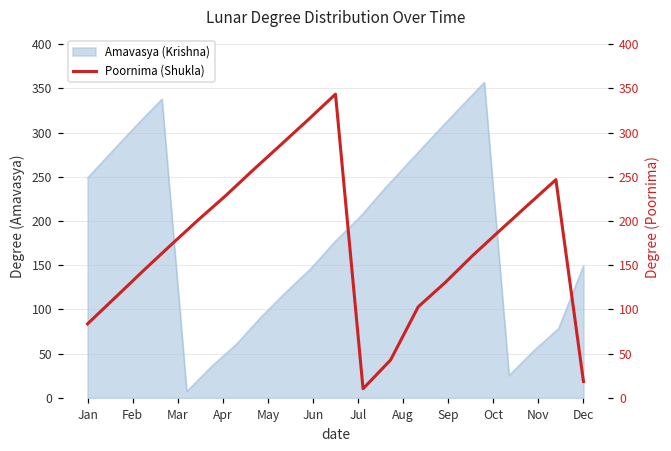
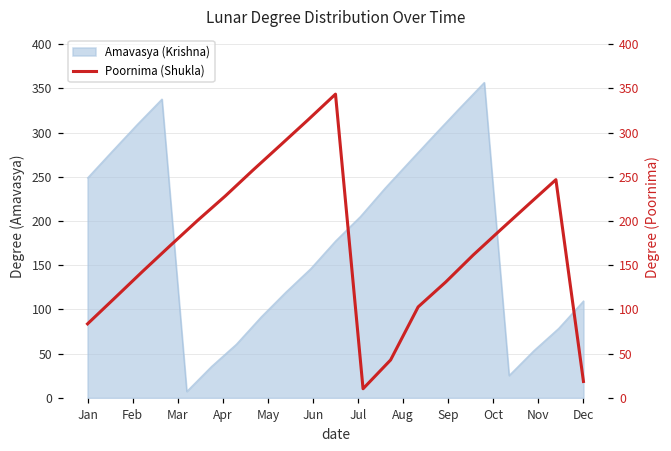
Amavasya (Krishna), Dec: 150 -> 110
